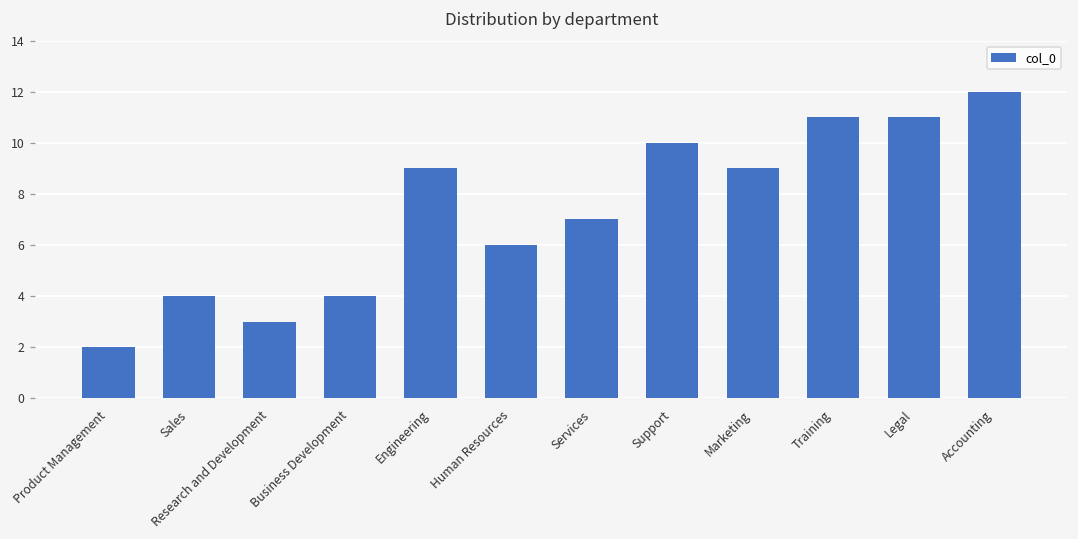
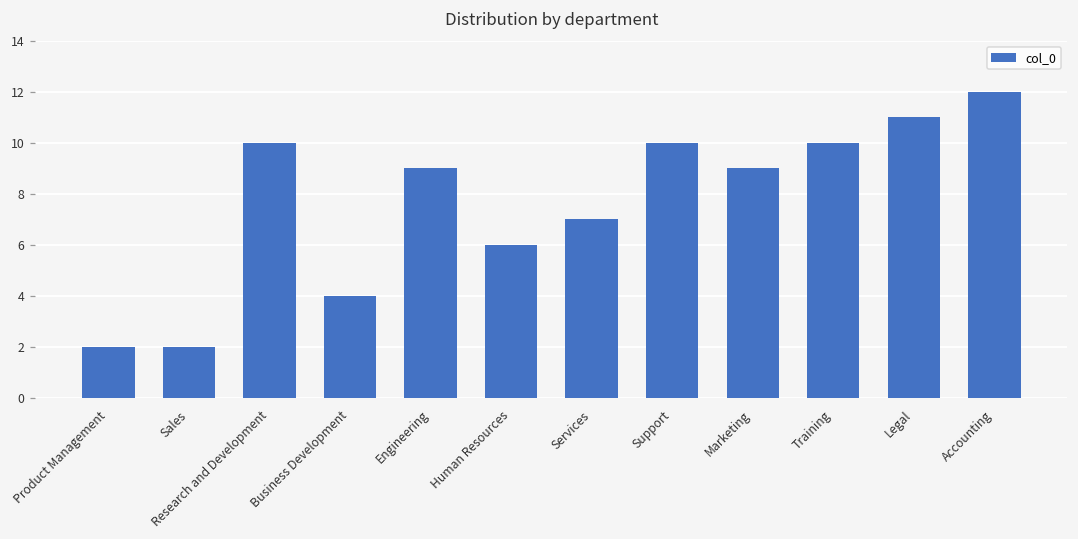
Sales: 4 -> 2
Research and Development: 3 -> 10
Training: 11 -> 10
